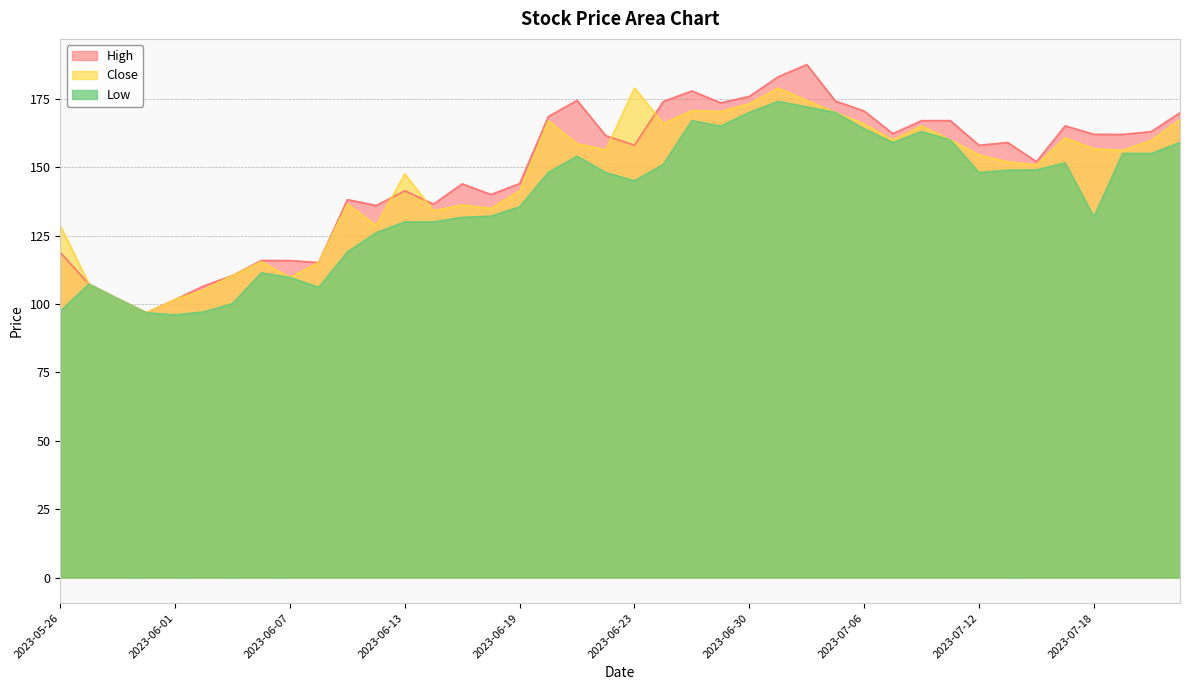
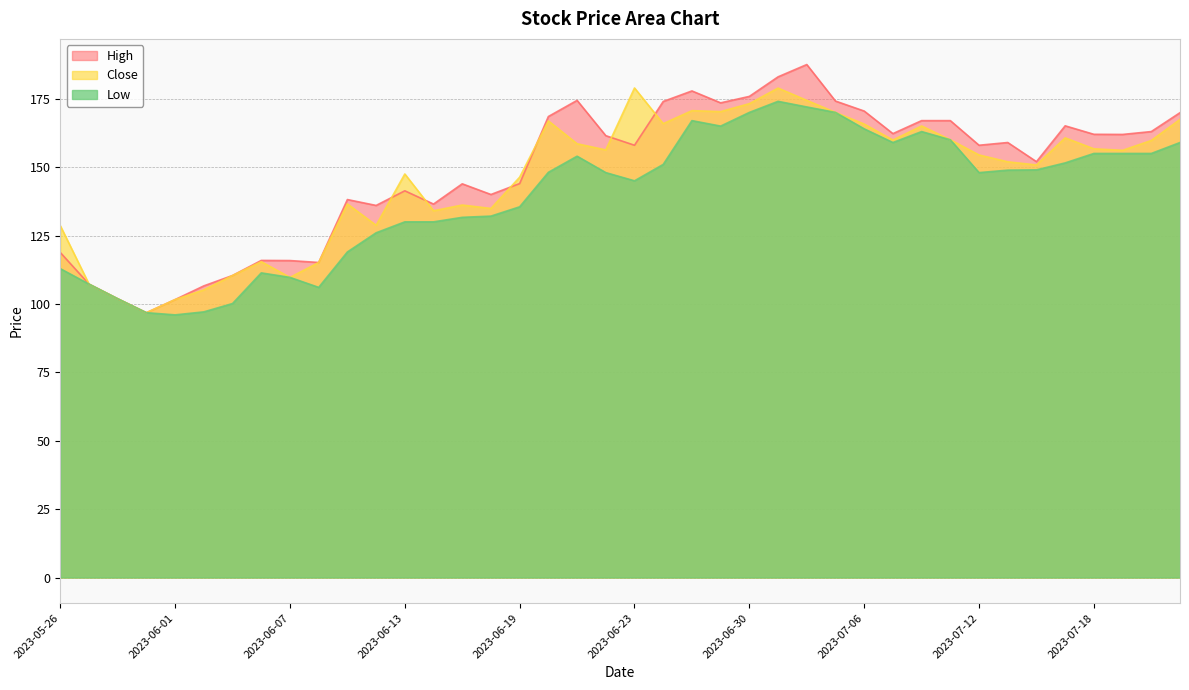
Low, 2023-05-26: 97 -> 113
Close, 2023-06-19: 141 -> 146
Low, 2023-07-18: 132 -> 155
